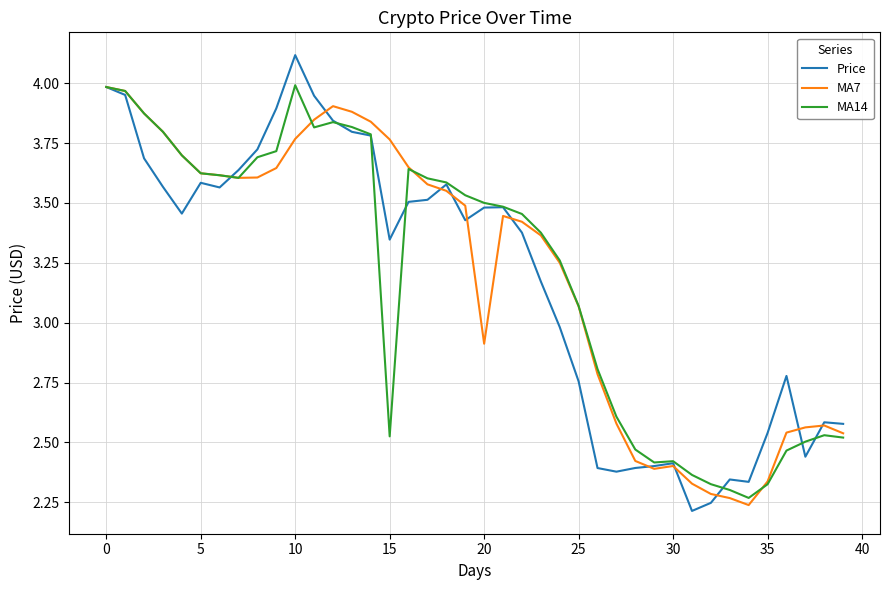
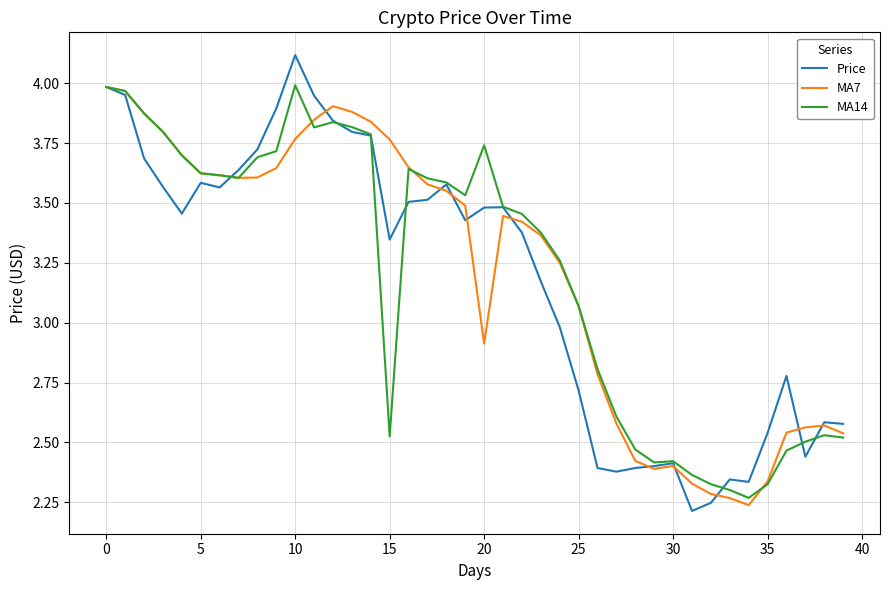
MA14, 20: 3.50 -> 3.74
Price, 25: 2.75 -> 2.72
